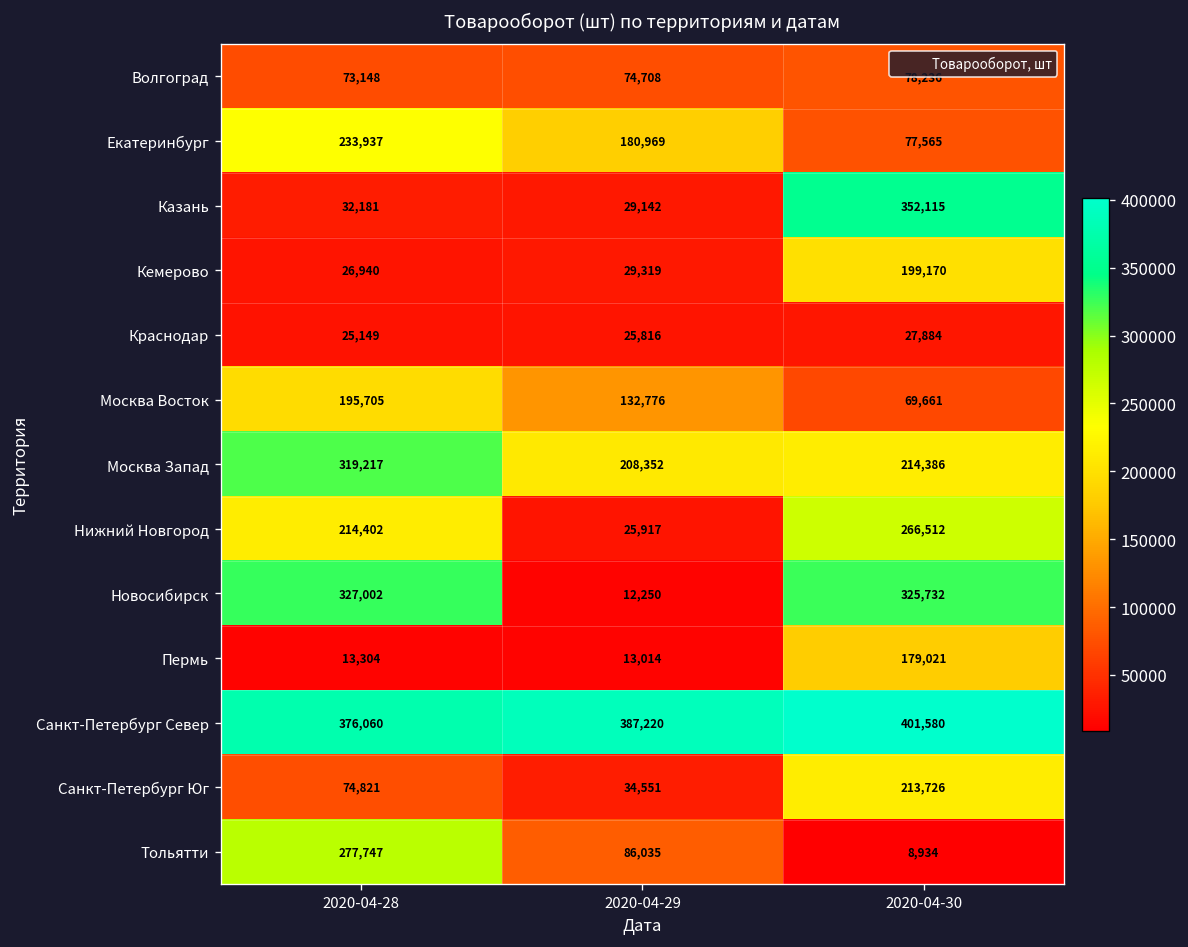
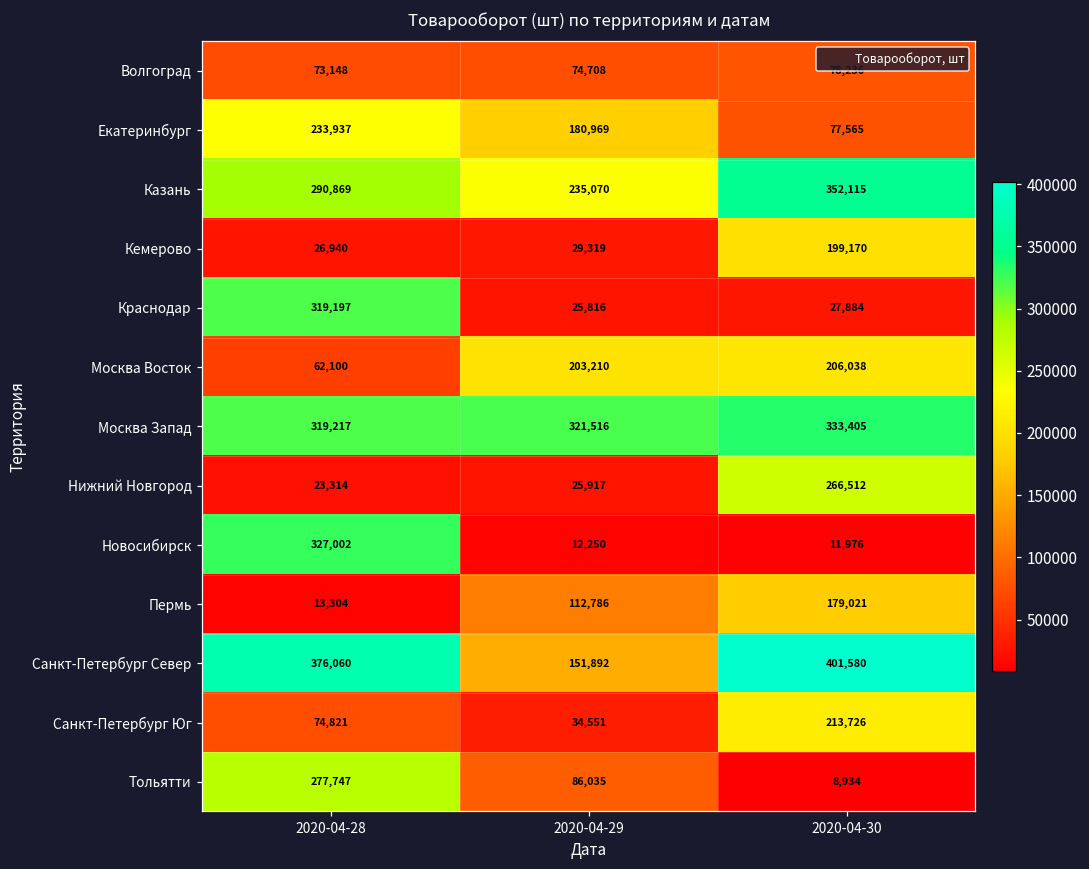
Казань, 2020-04-28: 32,181 -> 290,869
Казань, 2020-04-29: 29,142 -> 235,070
Краснодар, 2020-04-28: 25,149 -> 319,197
Москва Восток, 2020-04-28: 195,705 -> 62,100
Москва Восток, 2020-04-29: 132,776 -> 203,210
Москва Восток, 2020-04-30: 69,661 -> 206,038
Москва Запад, 2020-04-29: 208,352 -> 321,516
Москва Запад, 2020-04-30: 214,386 -> 333,405
Нижний Новгород, 2020-04-28: 214,402 -> 23,314
Новосибирск, 2020-04-30: 325,732 -> 11,976
Пермь, 2020-04-29: 13,014 -> 112,786
Санкт-Петербург Север, 2020-04-29: 387,220 -> 151,892
